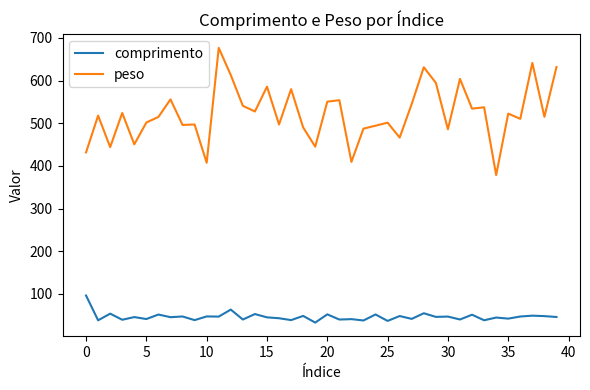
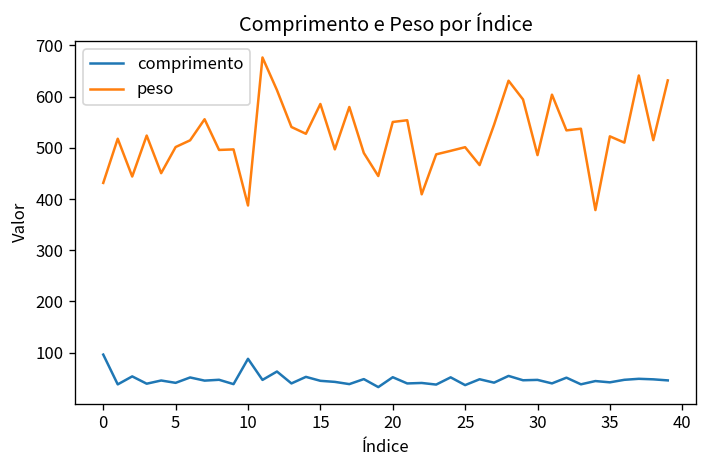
comprimento, 10: 50 -> 90
peso, 10: 410 -> 390
